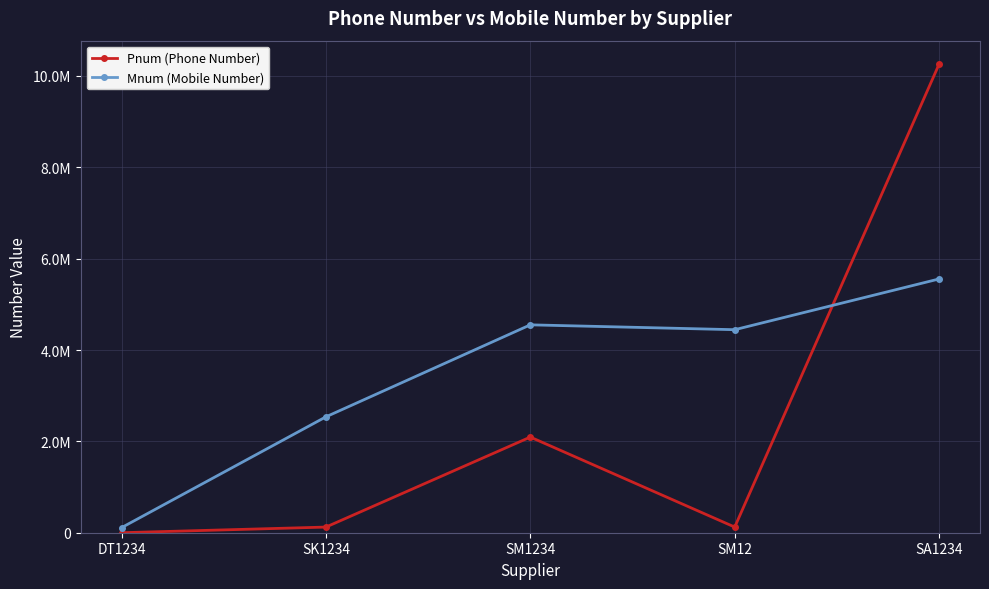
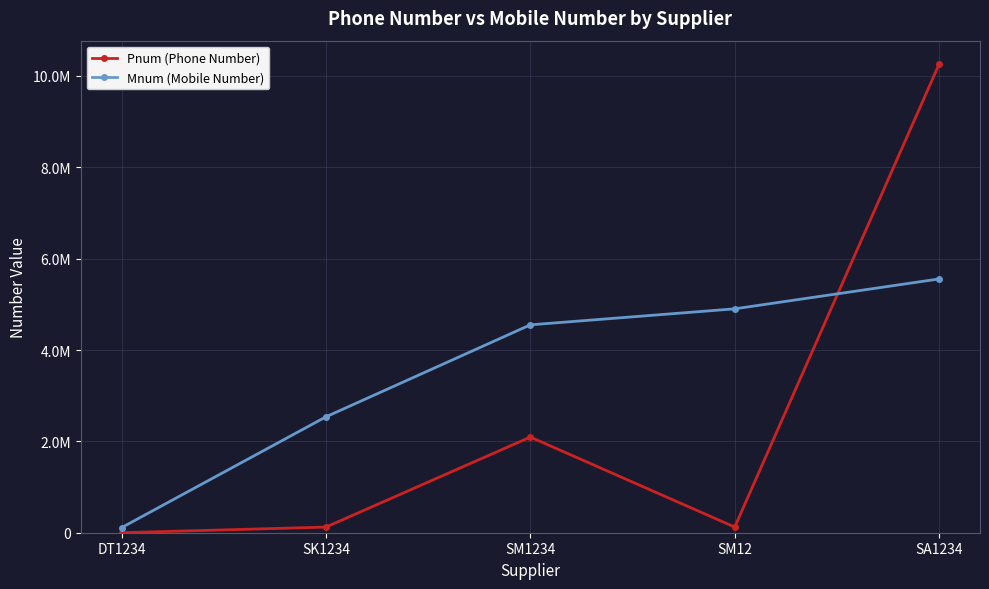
Mnum (Mobile Number), SM12: 4400000 -> 4900000
